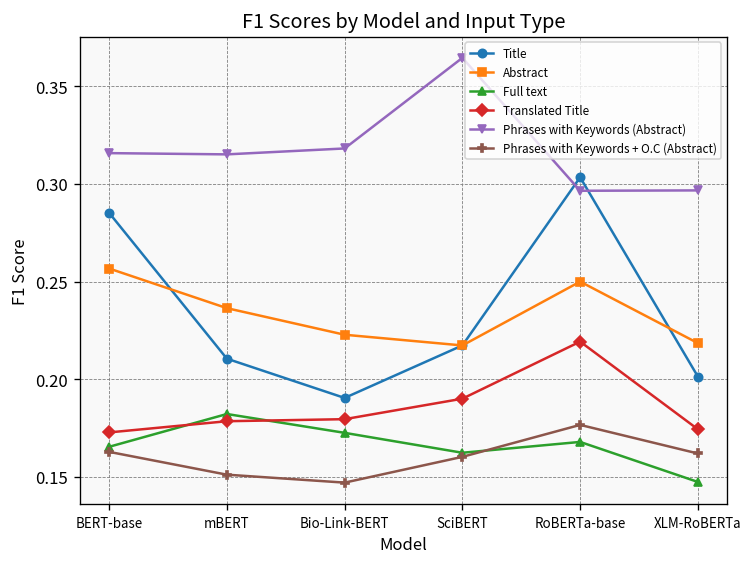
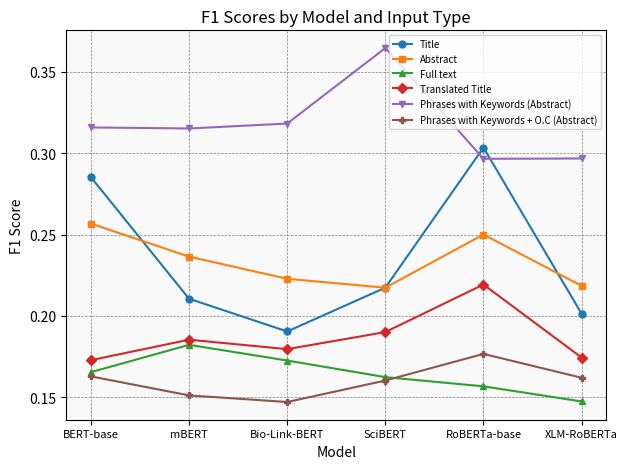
Translated Title, mBERT: 0.179 -> 0.185
Full text, RoBERTa-base: 0.168 -> 0.157
